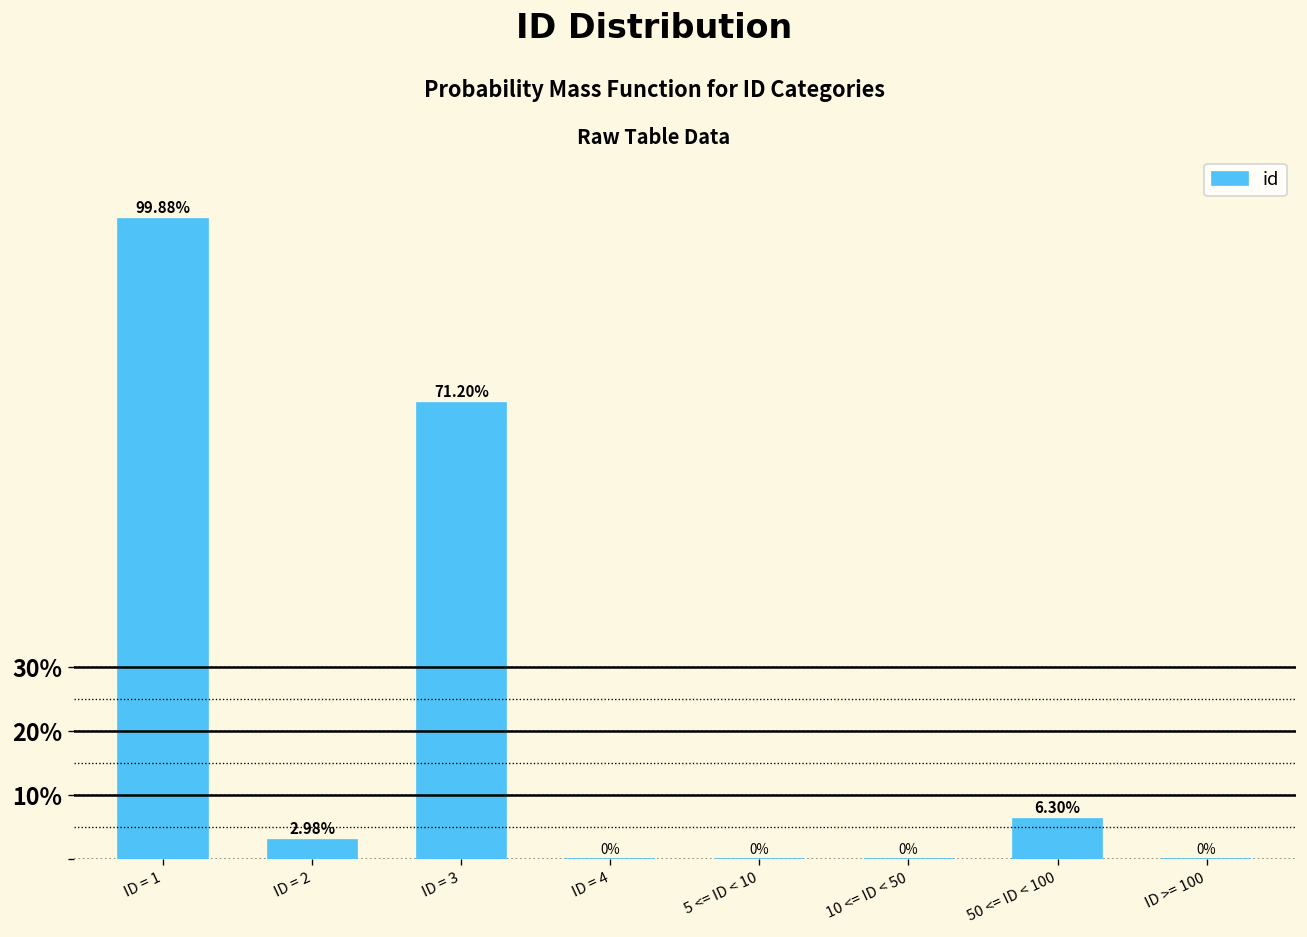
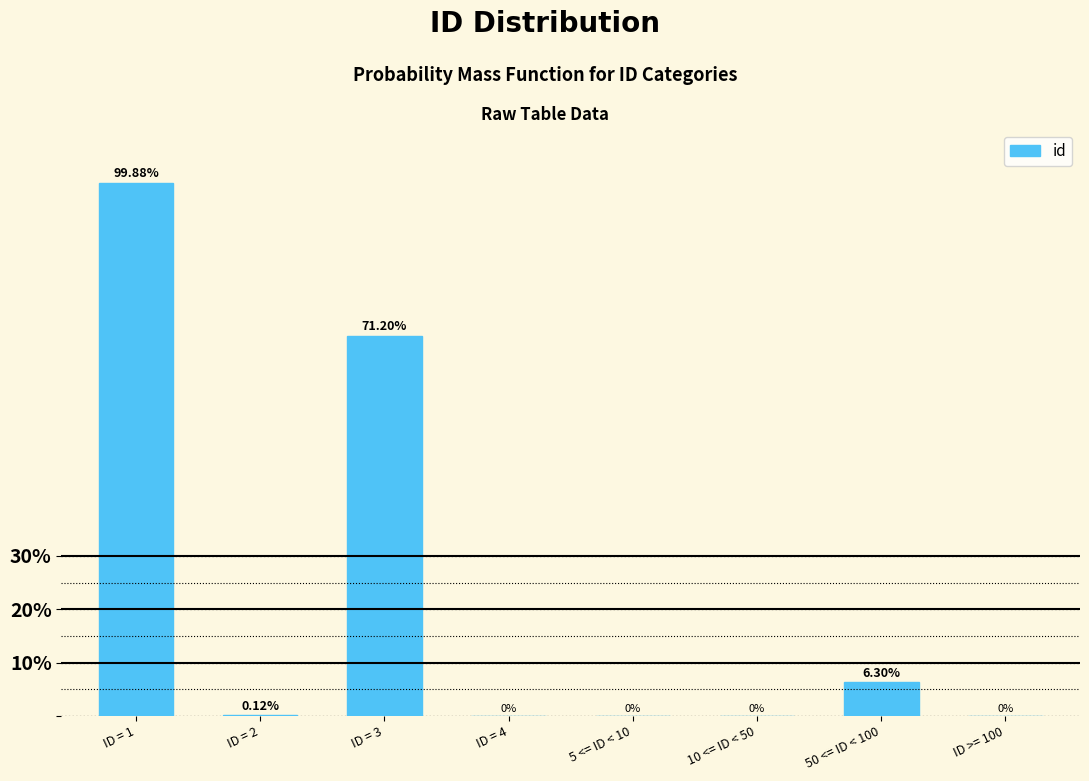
ID = 2: 2.98% -> 0.12%
